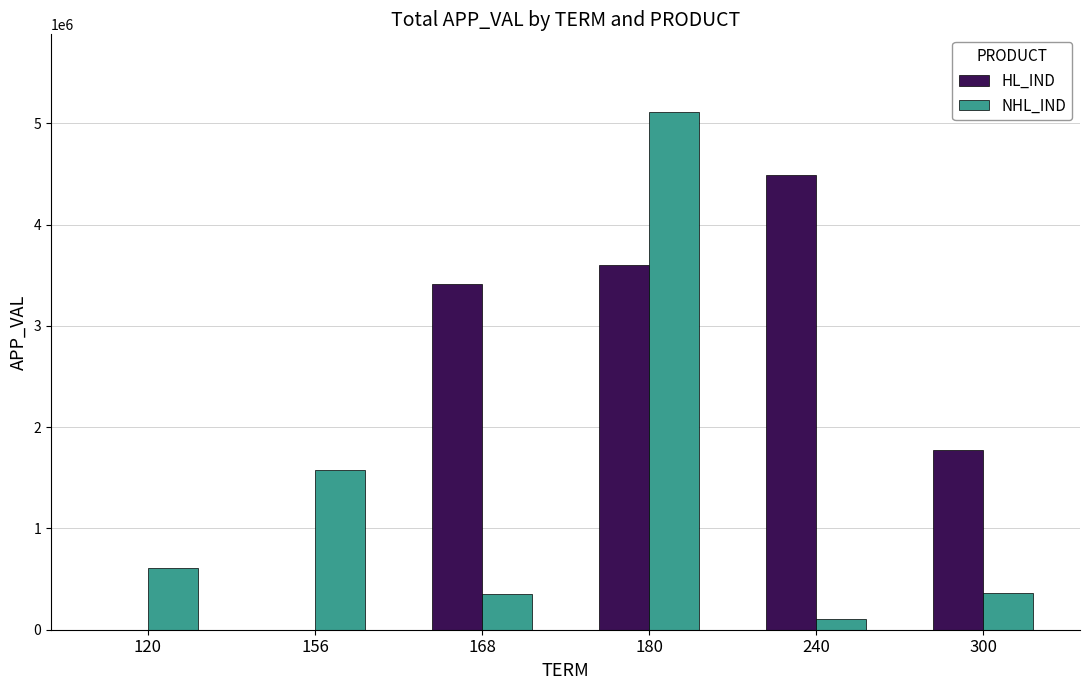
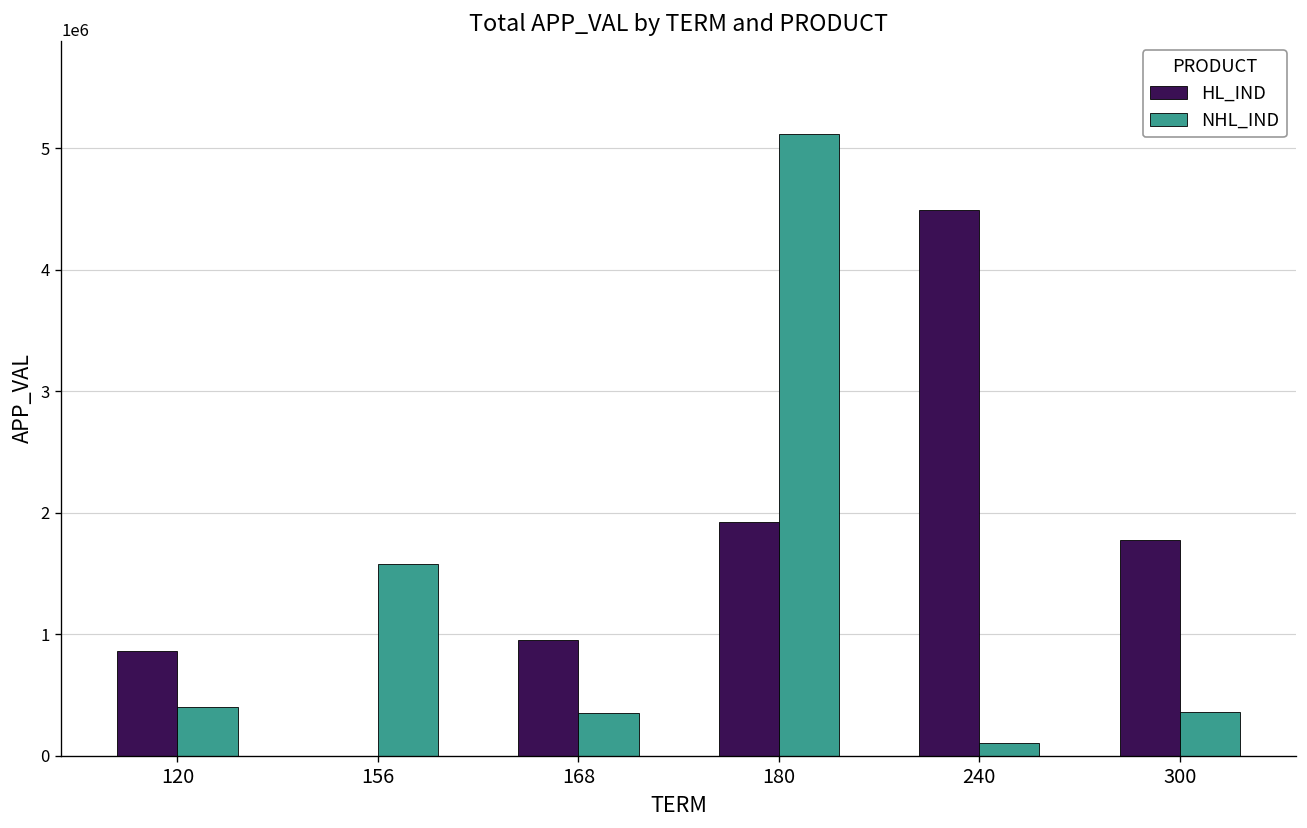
HL_IND, 120: 0 -> 860000
NHL_IND, 120: 610000 -> 400000
HL_IND, 168: 3420000 -> 950000
HL_IND, 180: 3610000 -> 1920000
